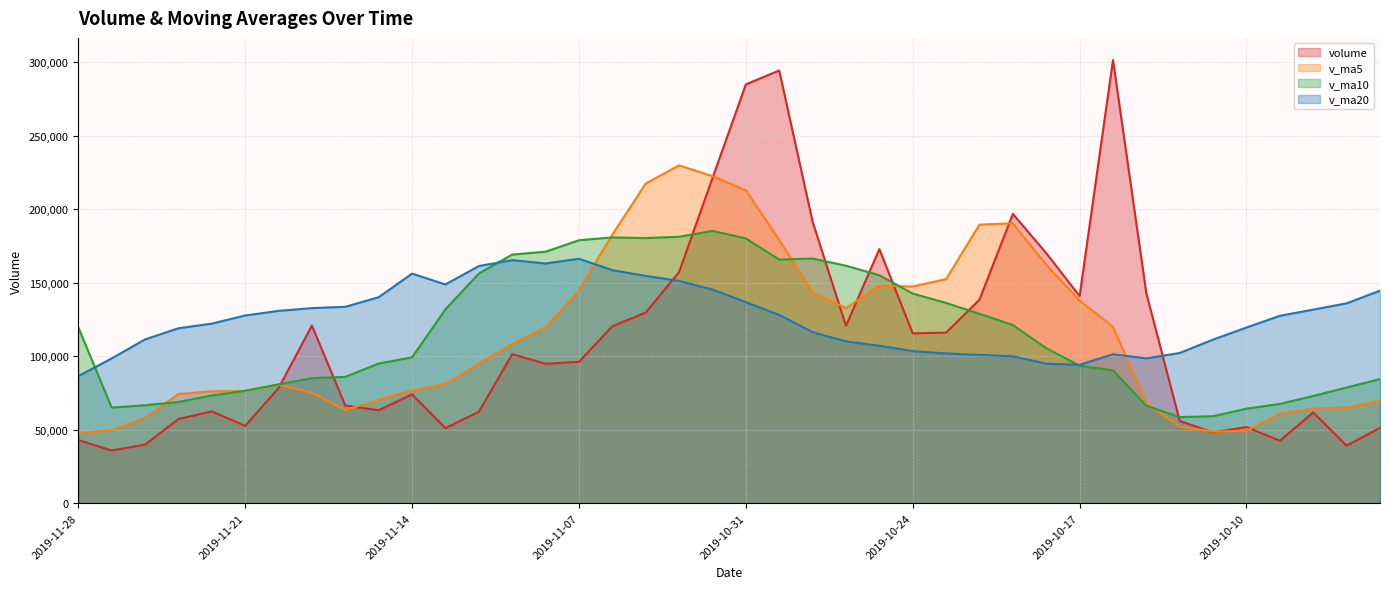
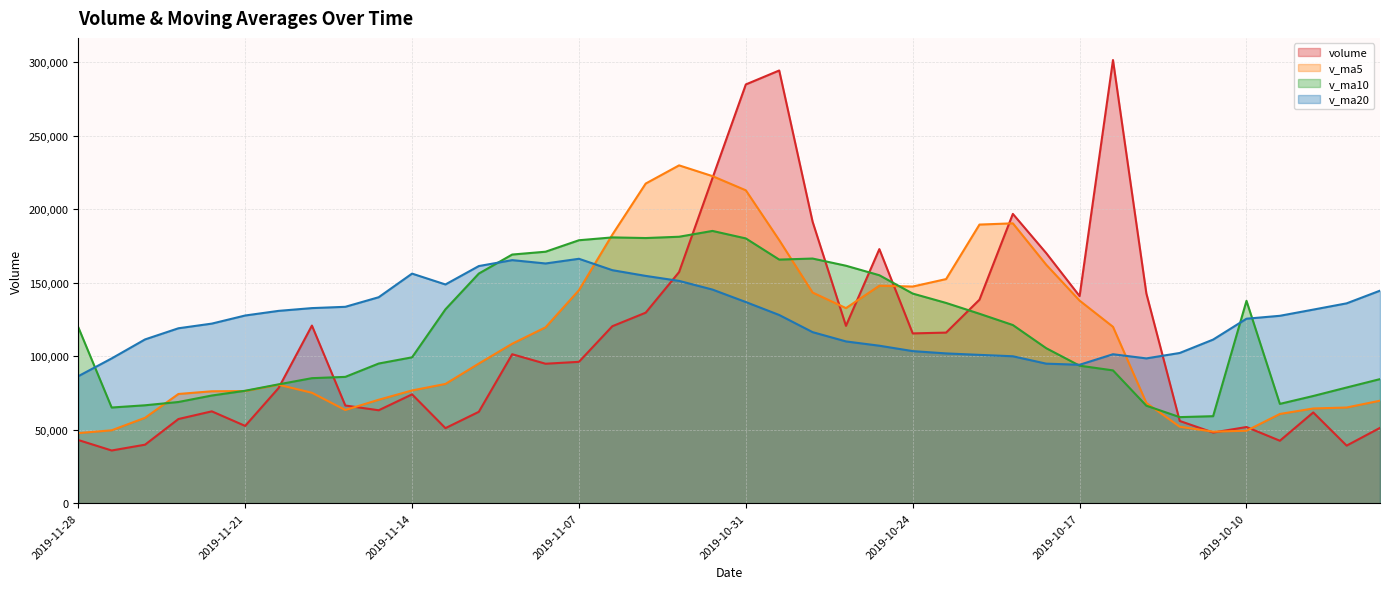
v_ma10, 2019-10-10: 64,000 -> 138,000
v_ma20, 2019-10-10: 120,000 -> 126,000
